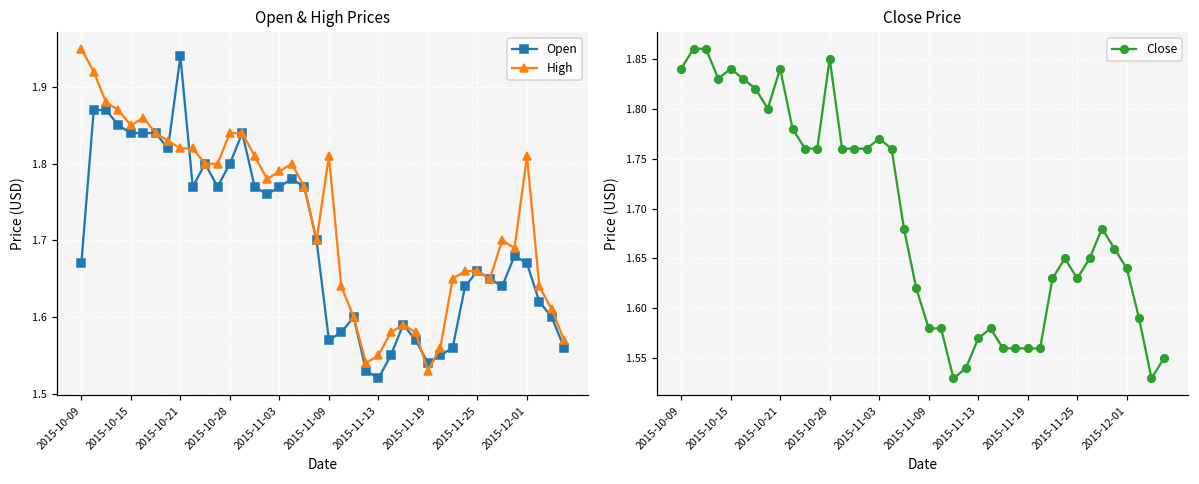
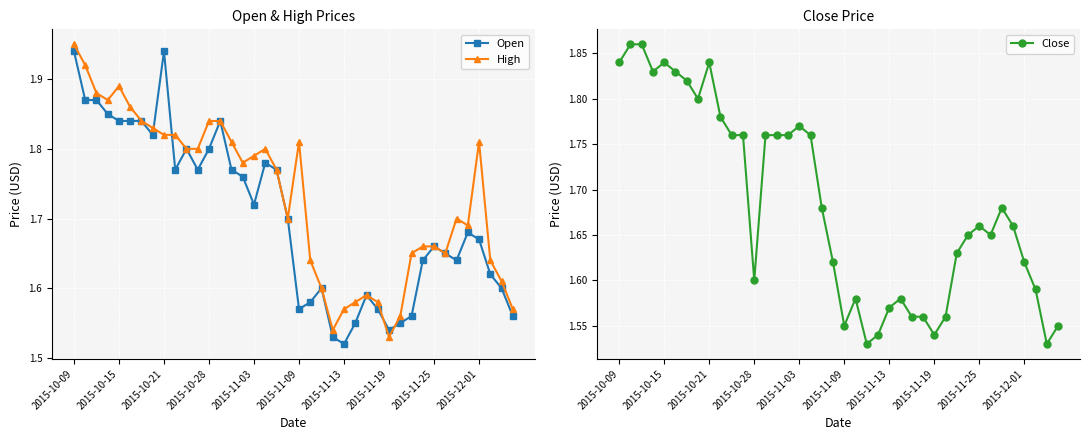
Open & High Prices, Open, 2015-10-09: 1.67 -> 1.94
Open & High Prices, High, 2015-10-15: 1.85 -> 1.89
Open & High Prices, Open, 2015-11-03: 1.77 -> 1.72
Open & High Prices, High, 2015-11-13: 1.55 -> 1.57
Close Price, 2015-10-28: 1.85 -> 1.60
Close Price, 2015-11-09: 1.58 -> 1.55
Close Price, 2015-11-19: 1.56 -> 1.54
Close Price, 2015-11-25: 1.63 -> 1.66
Close Price, 2015-12-01: 1.64 -> 1.62
